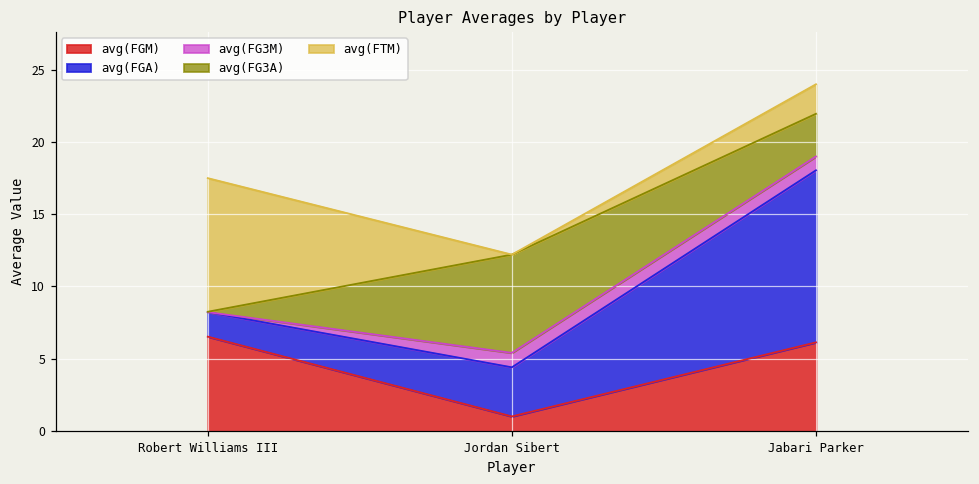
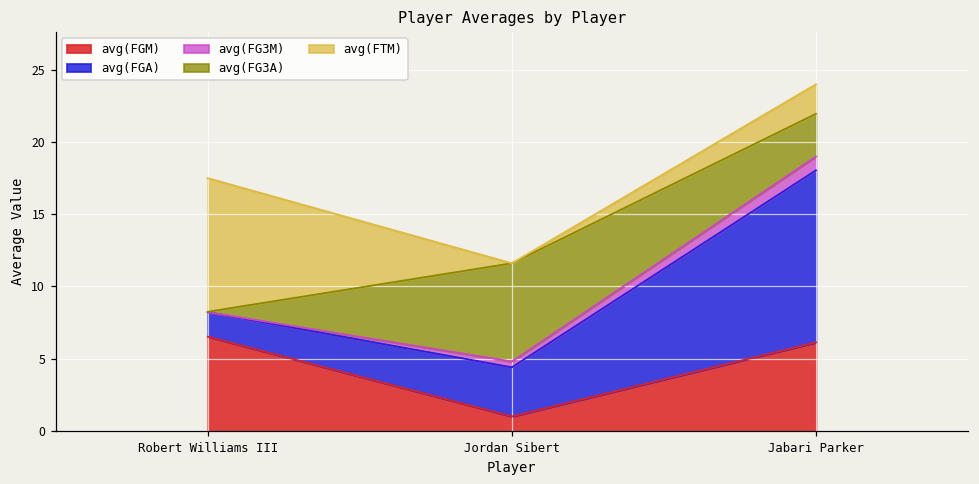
avg(FG3M), Jordan Sibert: 1.0 -> 0.4
